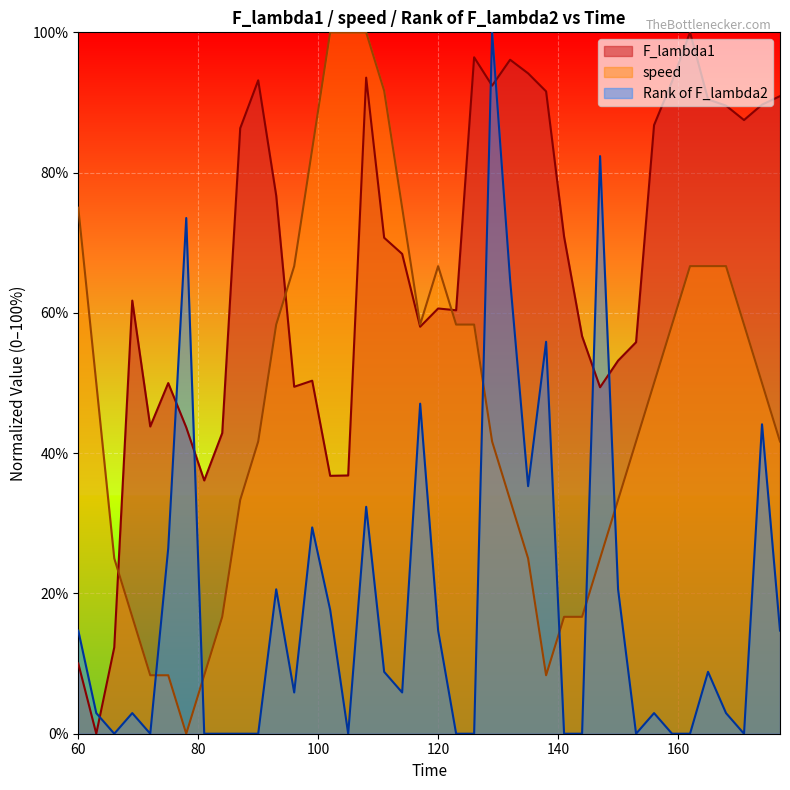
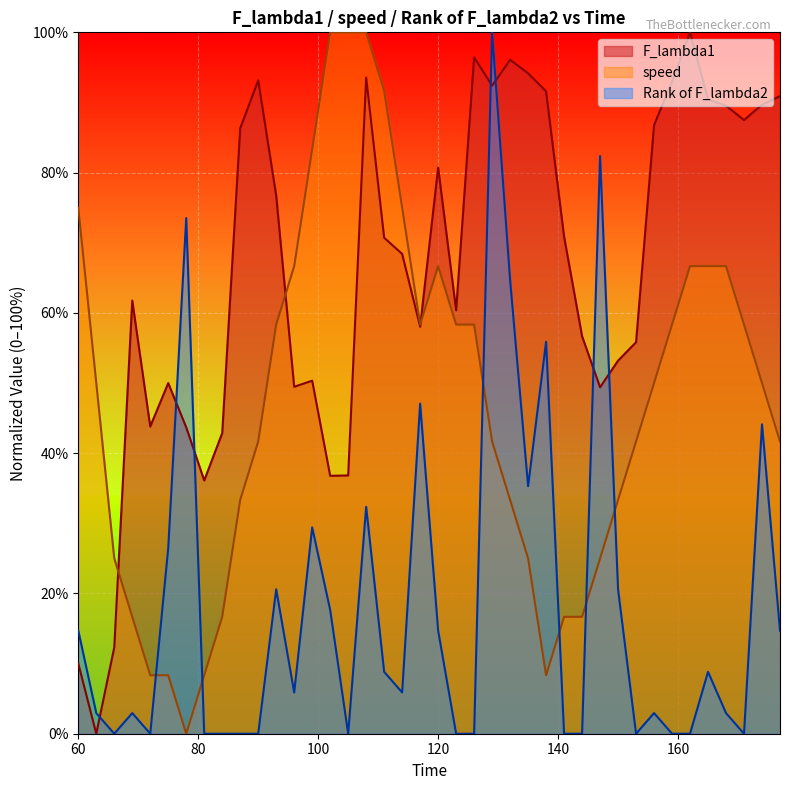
F_lambda1, 120: 61% -> 81%
